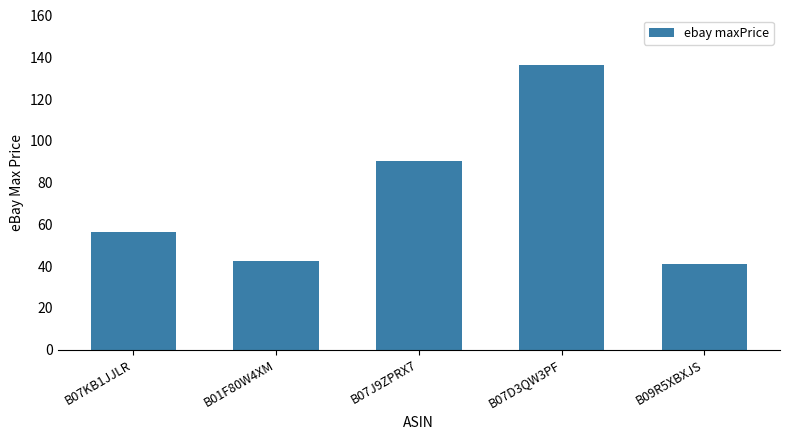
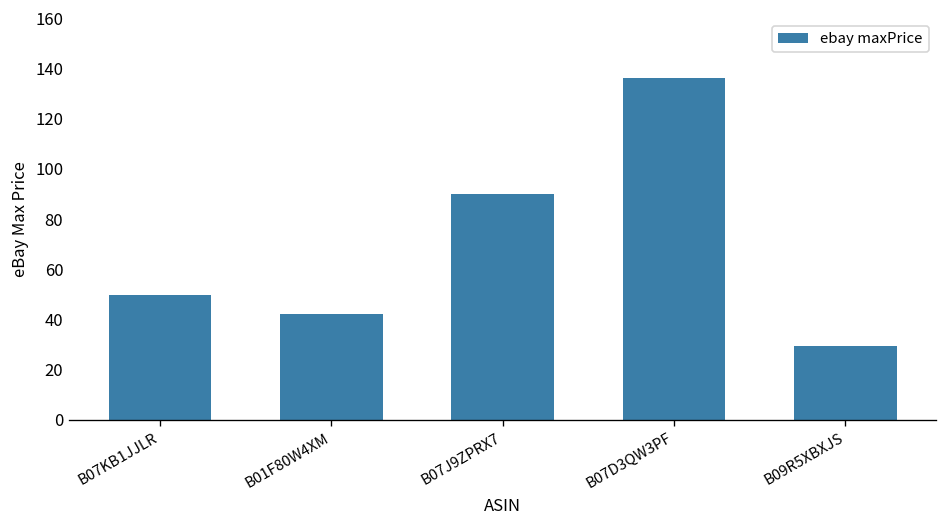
B07KB1JJLR: 56 -> 50
B09R5XBXJS: 41 -> 29
